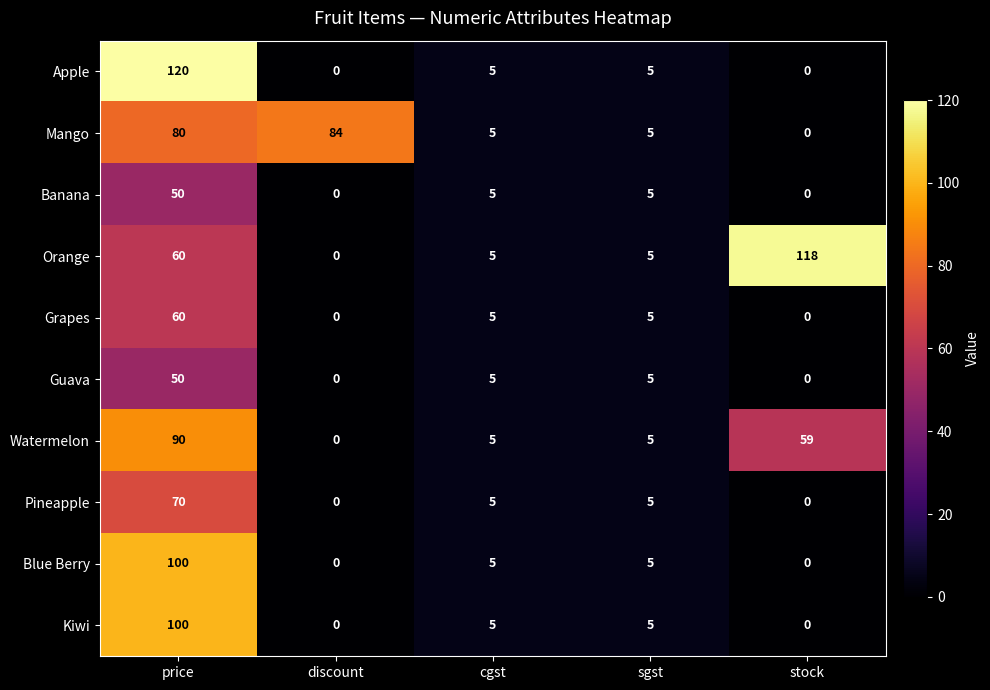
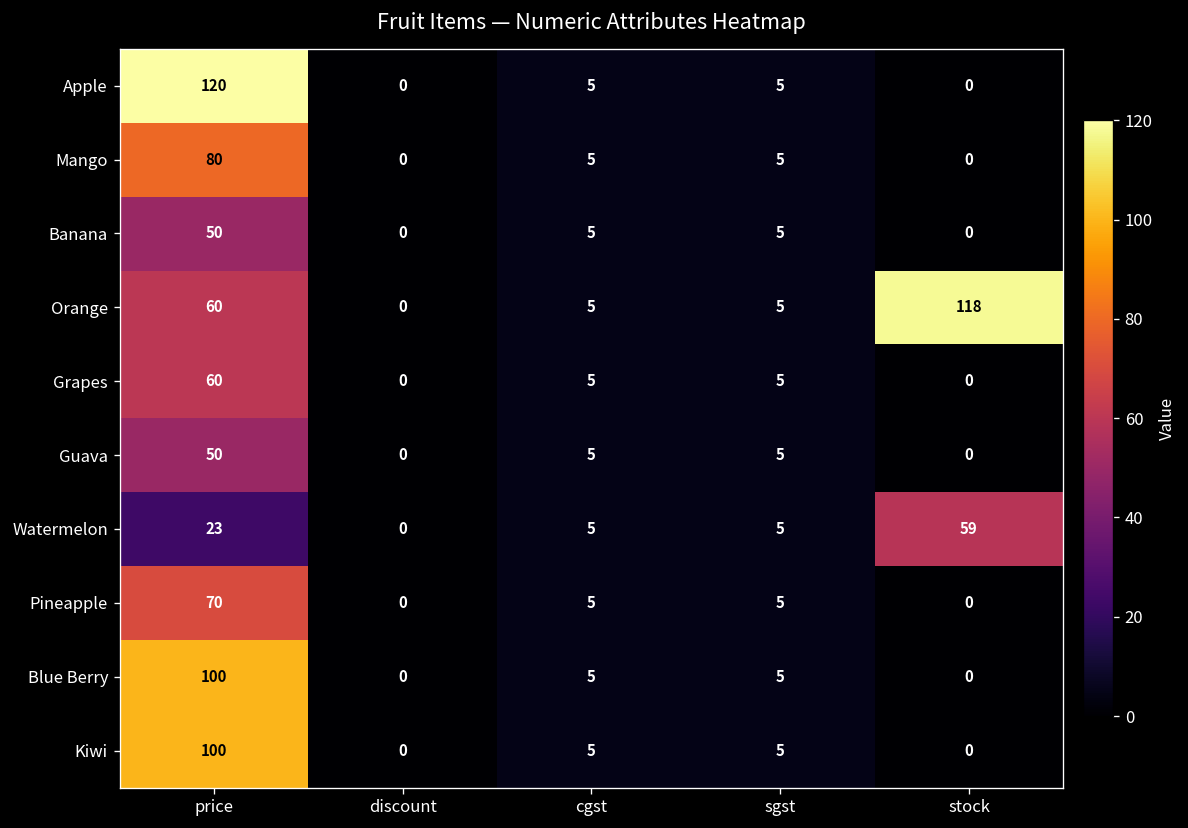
Mango, discount: 84 -> 0
Watermelon, price: 90 -> 23
